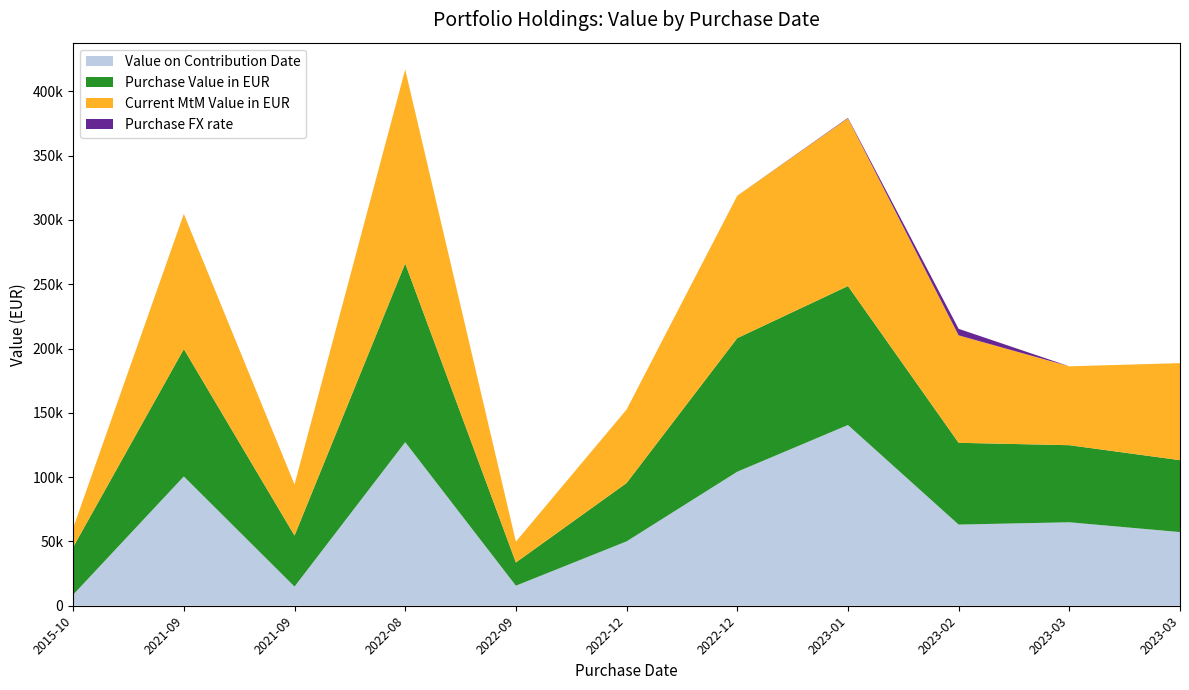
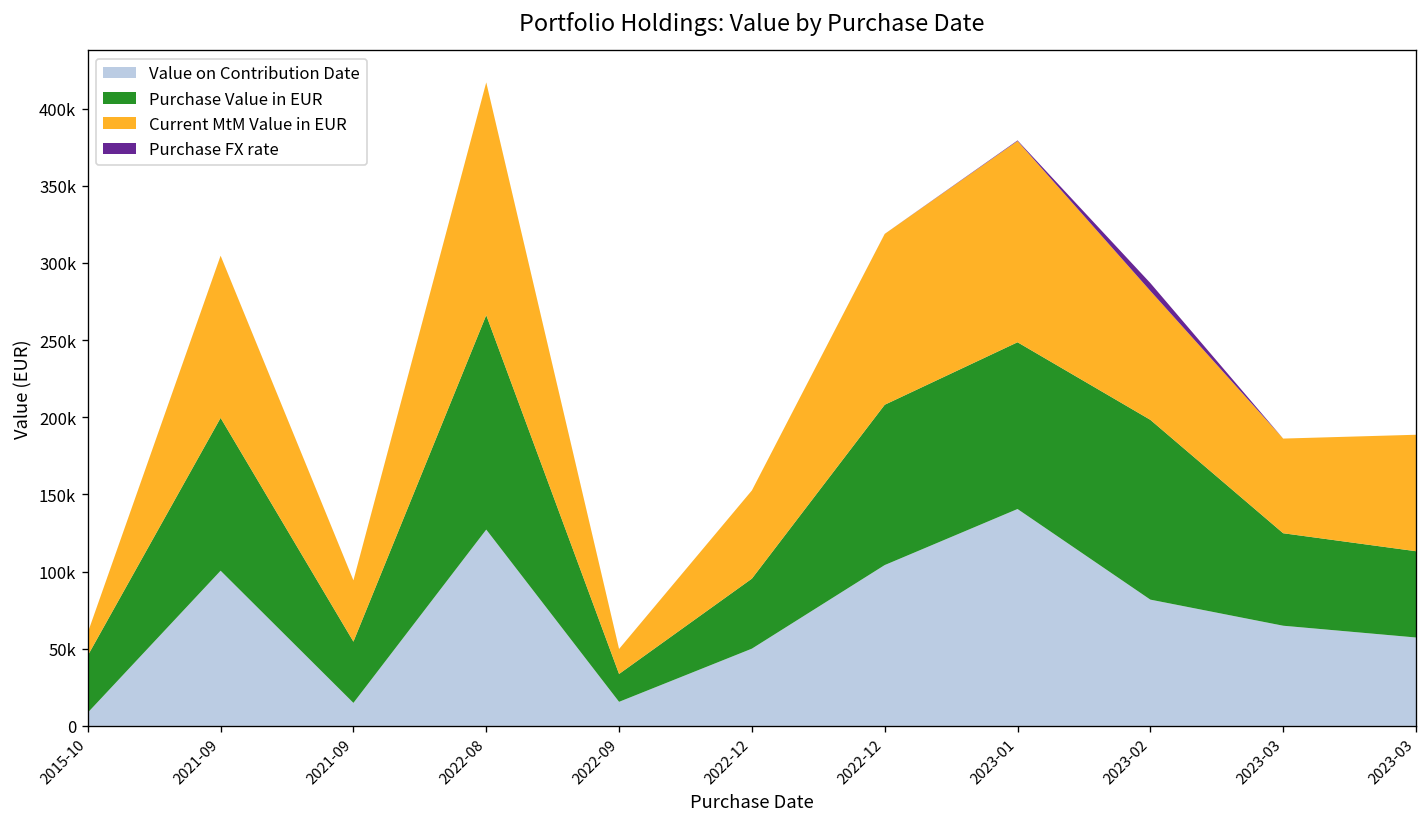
Value on Contribution Date, 2023-02: 63000 -> 82000
Purchase Value in EUR, 2023-02: 64000 -> 117000
